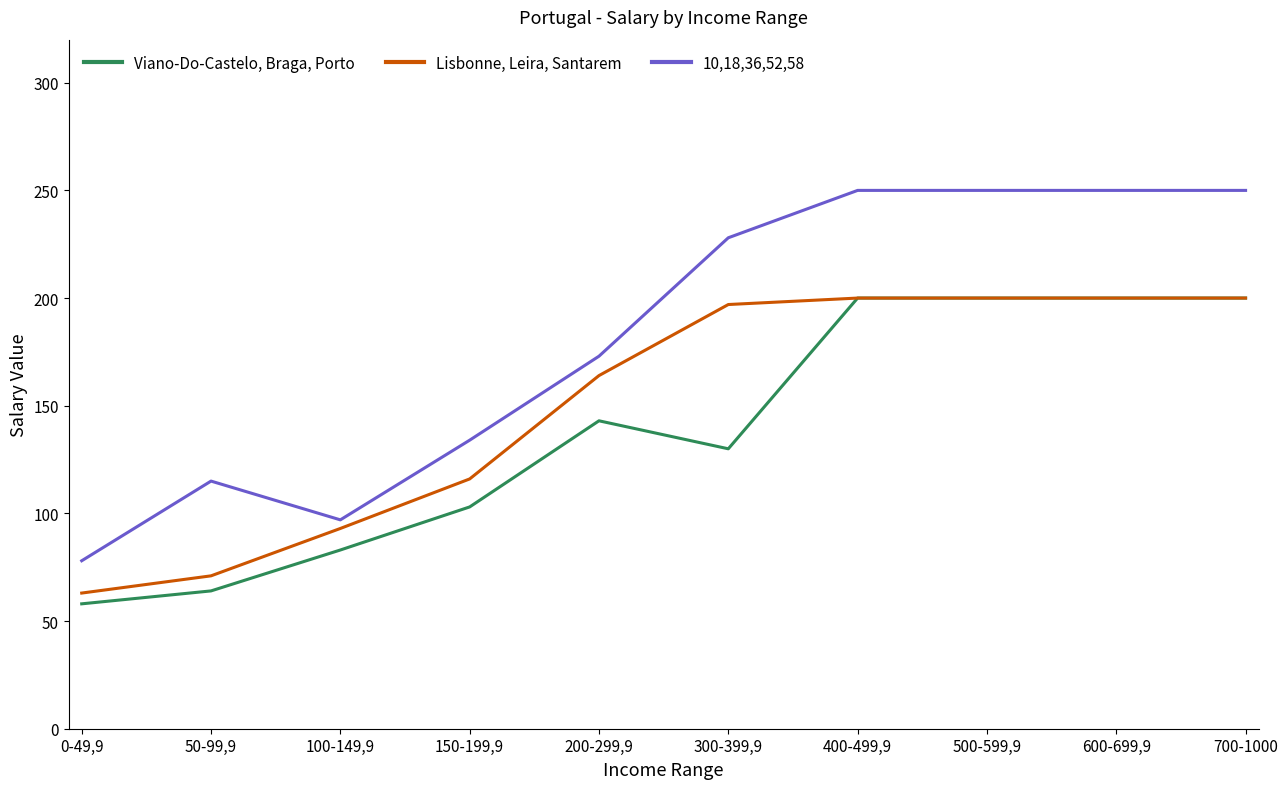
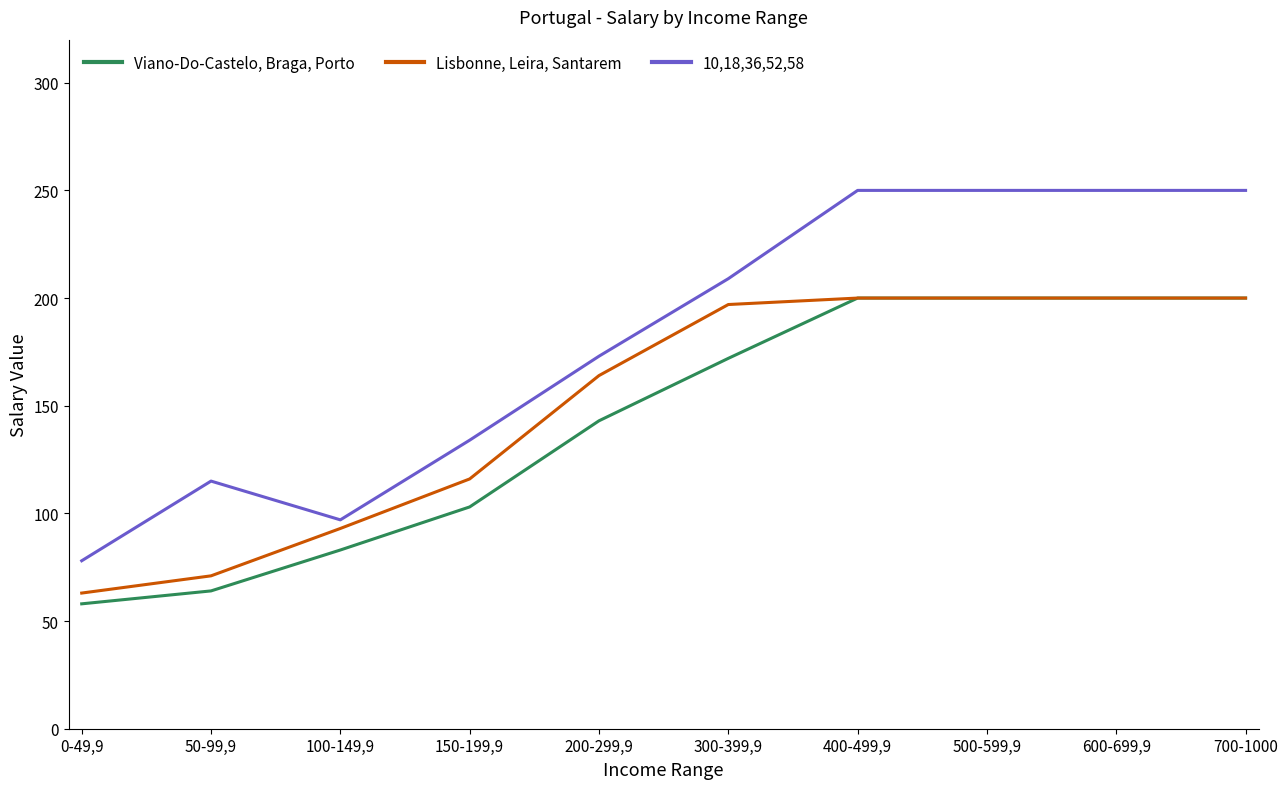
Viano-Do-Castelo, Braga, Porto, 300-399,9: 130 -> 172
10,18,36,52,58, 300-399,9: 228 -> 209
